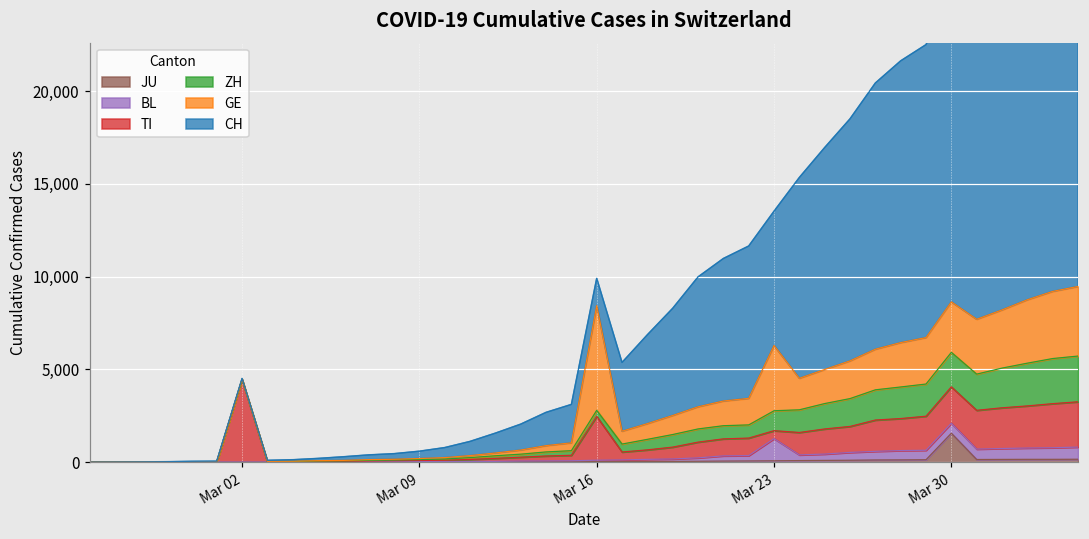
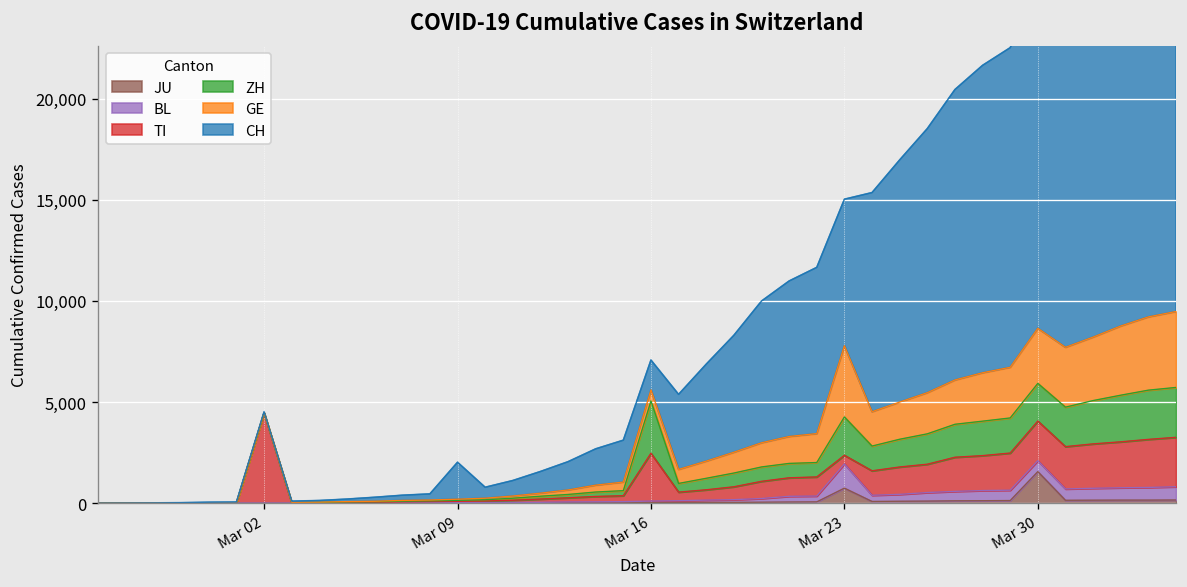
CH, Mar 09: 400 -> 1,800
ZH, Mar 16: 300 -> 2,600
GE, Mar 16: 5,600 -> 500
JU, Mar 23: 100 -> 700
ZH, Mar 23: 1,100 -> 1,900
